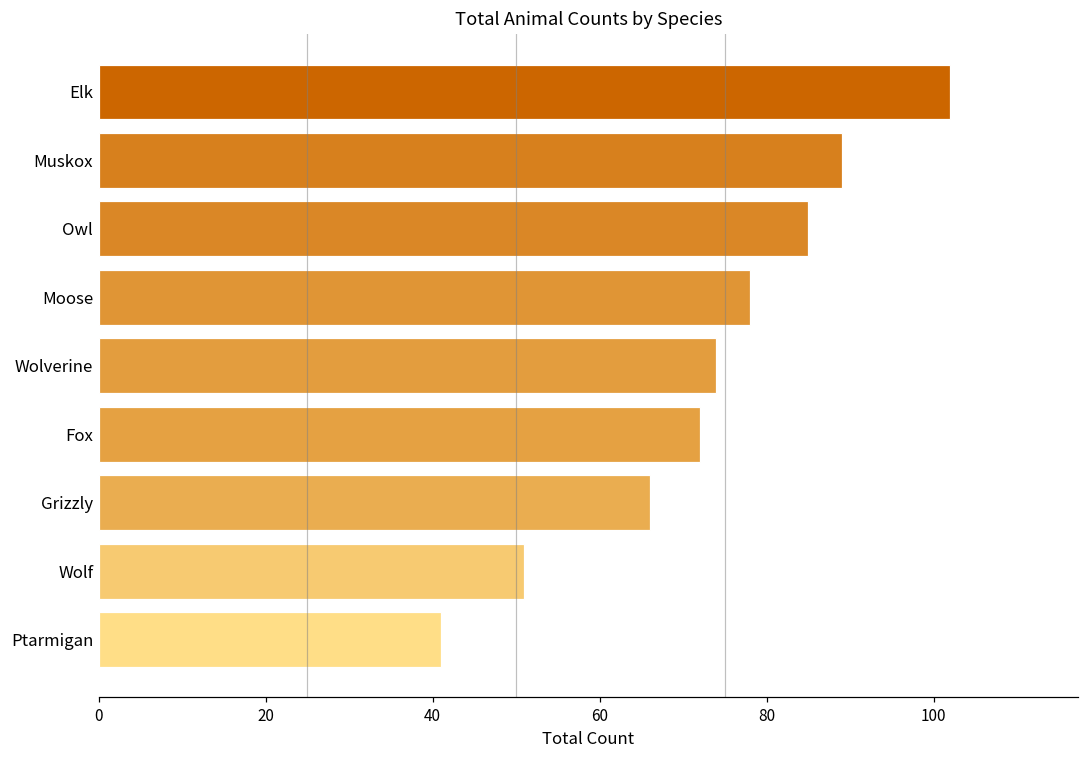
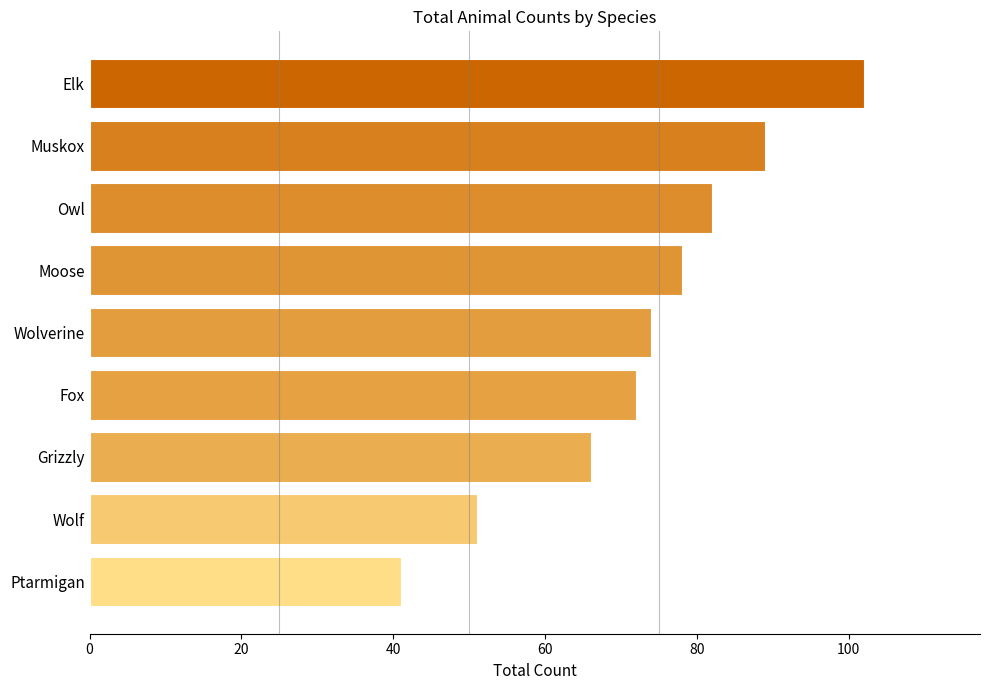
Owl: 85 -> 82
